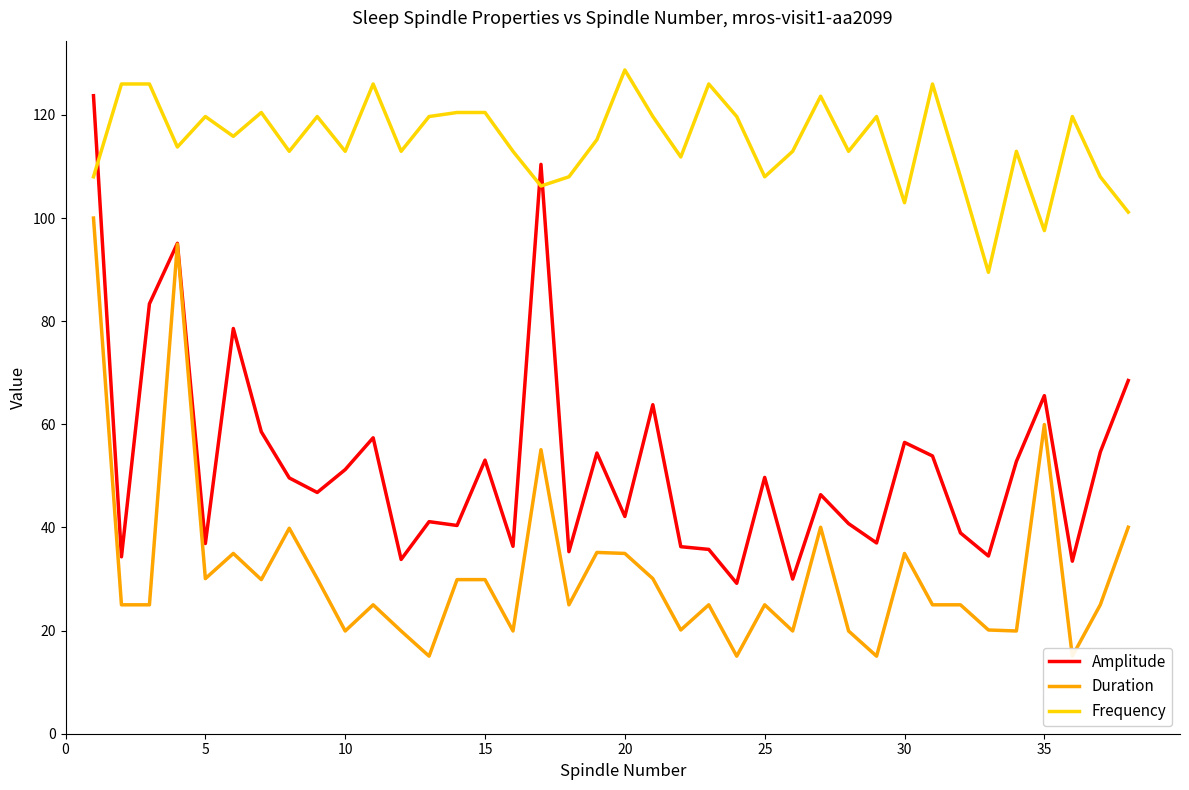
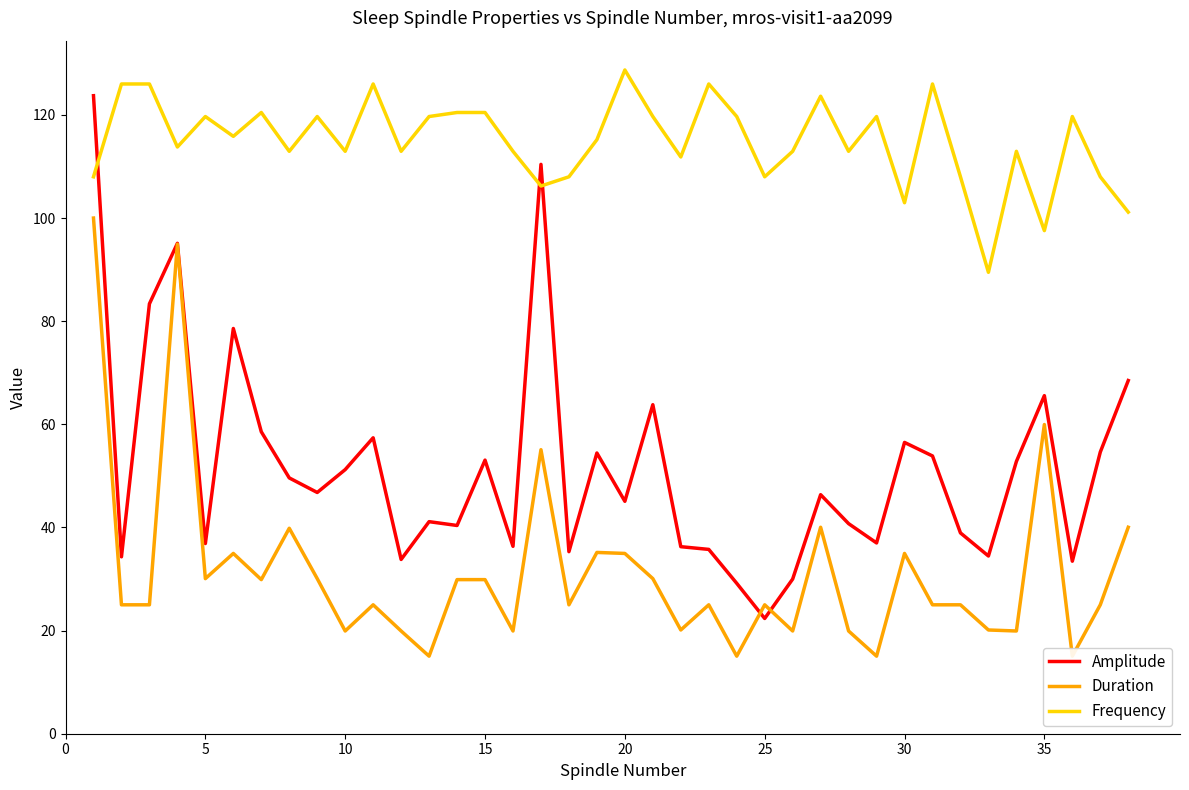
Amplitude, 20: 42 -> 45
Amplitude, 25: 50 -> 22
